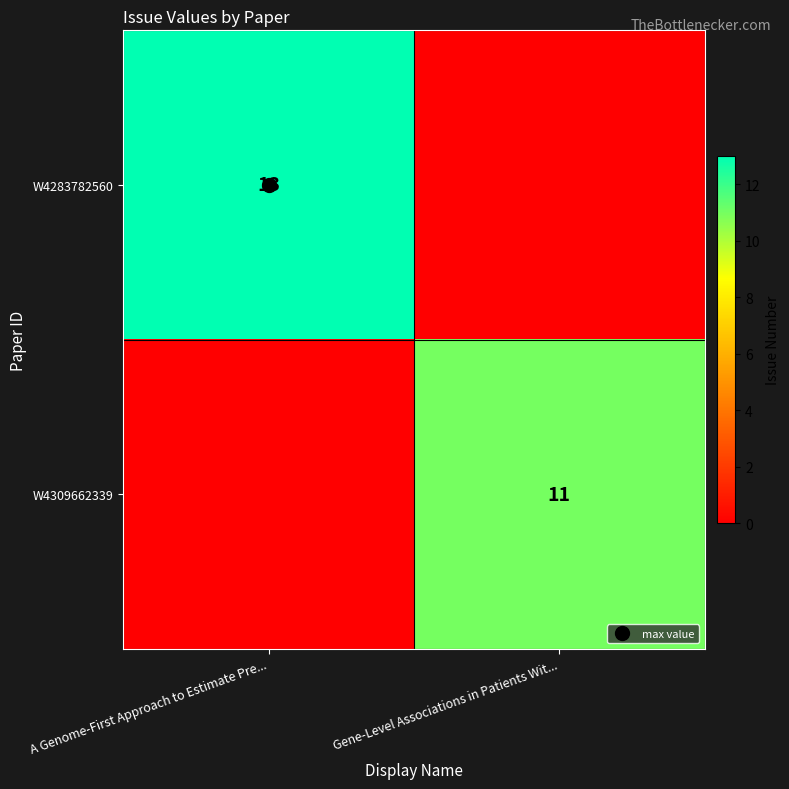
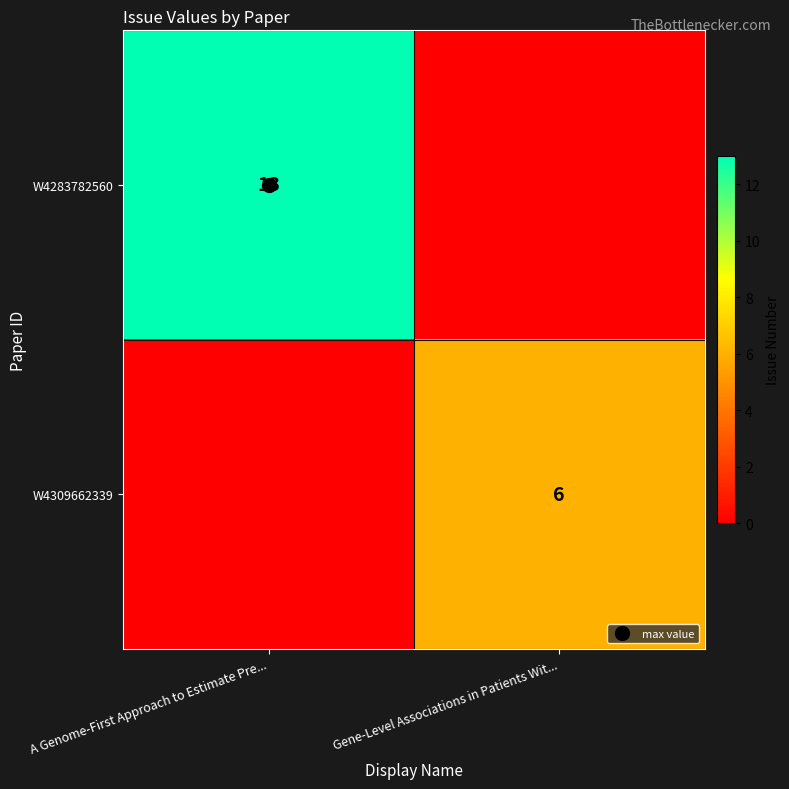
W4309662339, Gene-Level Associations in Patients Wit...: 11 -> 6
